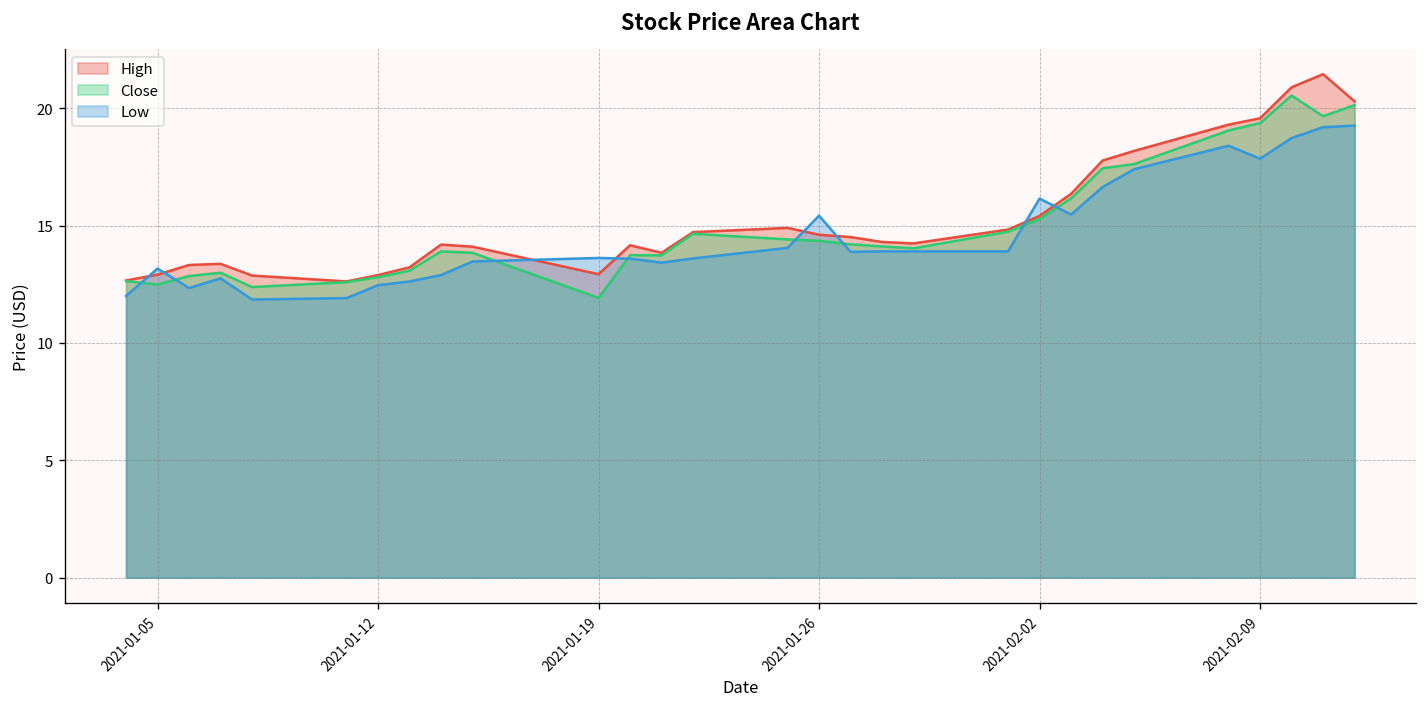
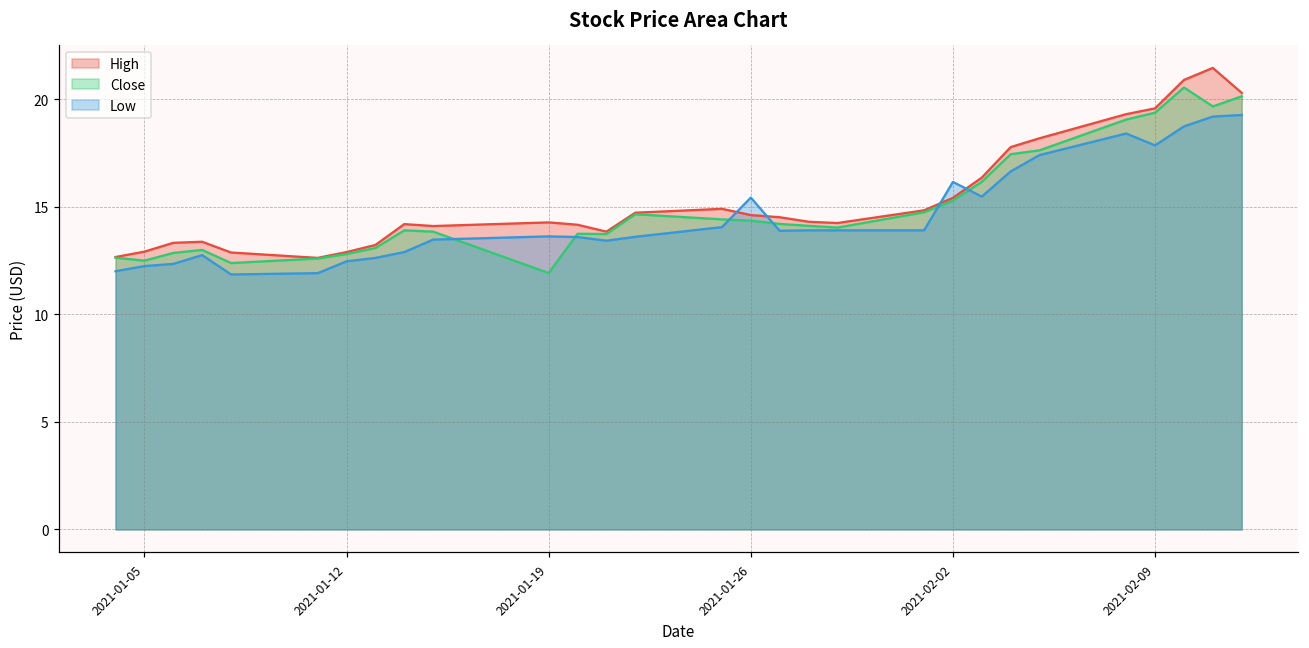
Low, 2021-01-05: 13.2 -> 12.2
High, 2021-01-19: 12.9 -> 14.3
